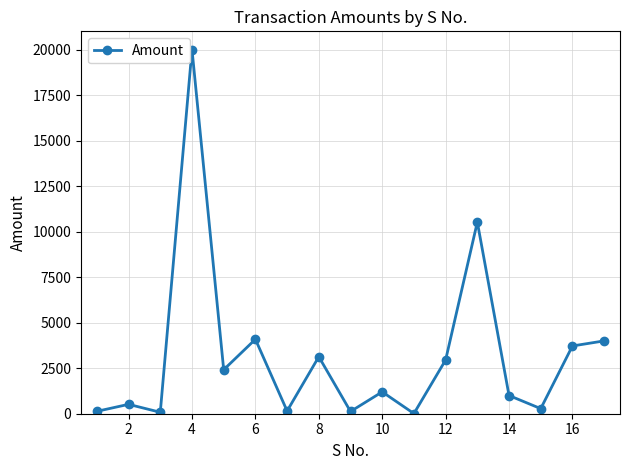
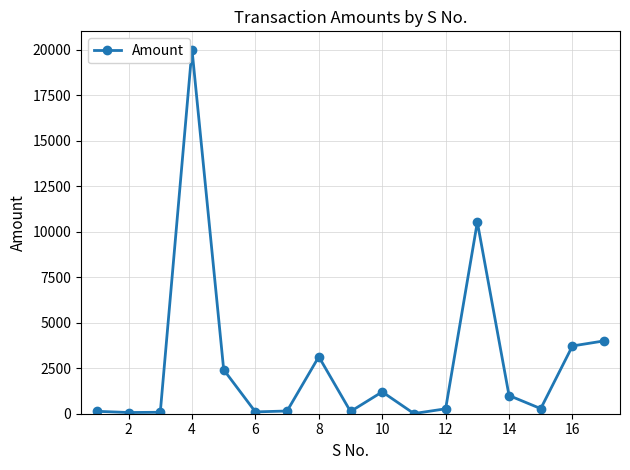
2: 500 -> 100
6: 4100 -> 100
12: 3000 -> 300
